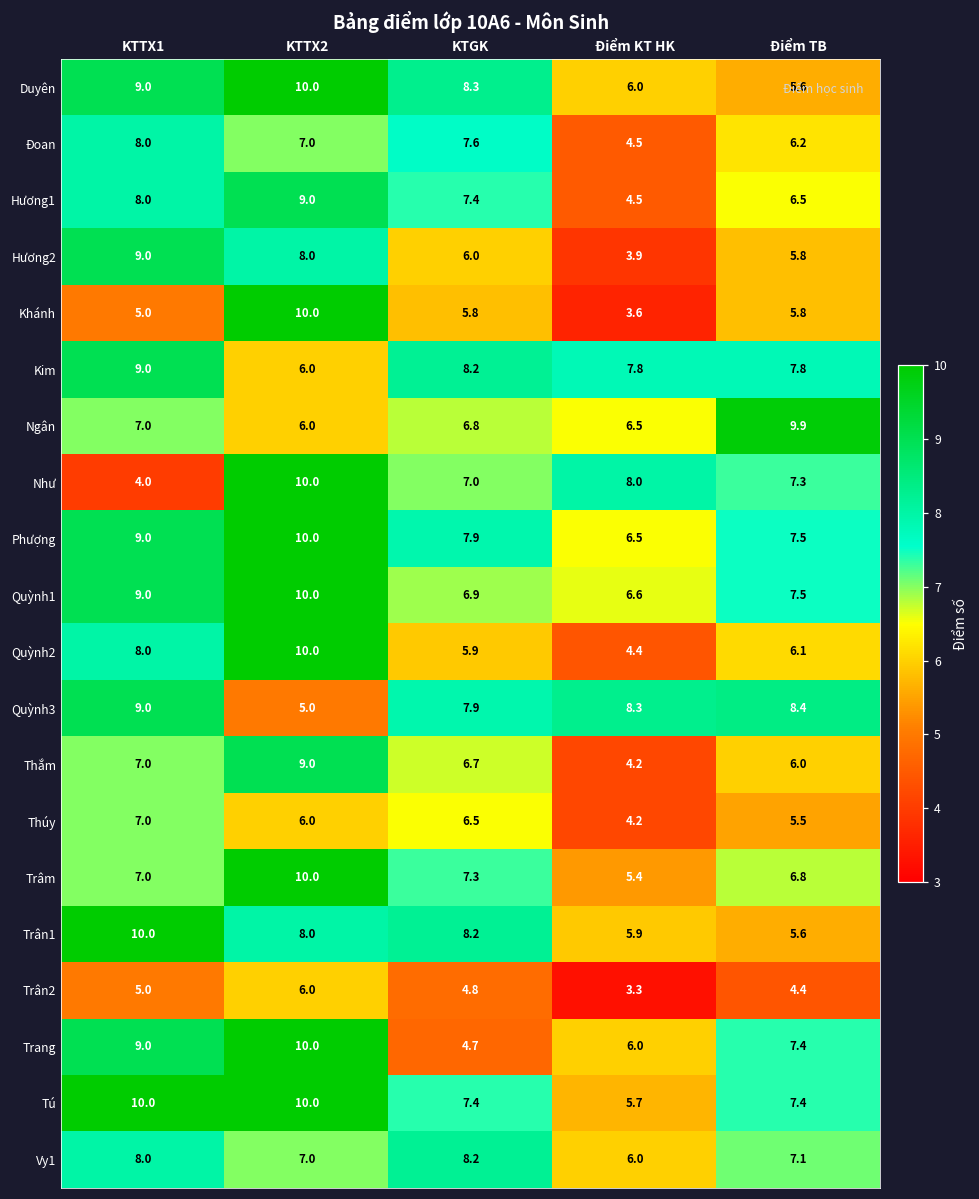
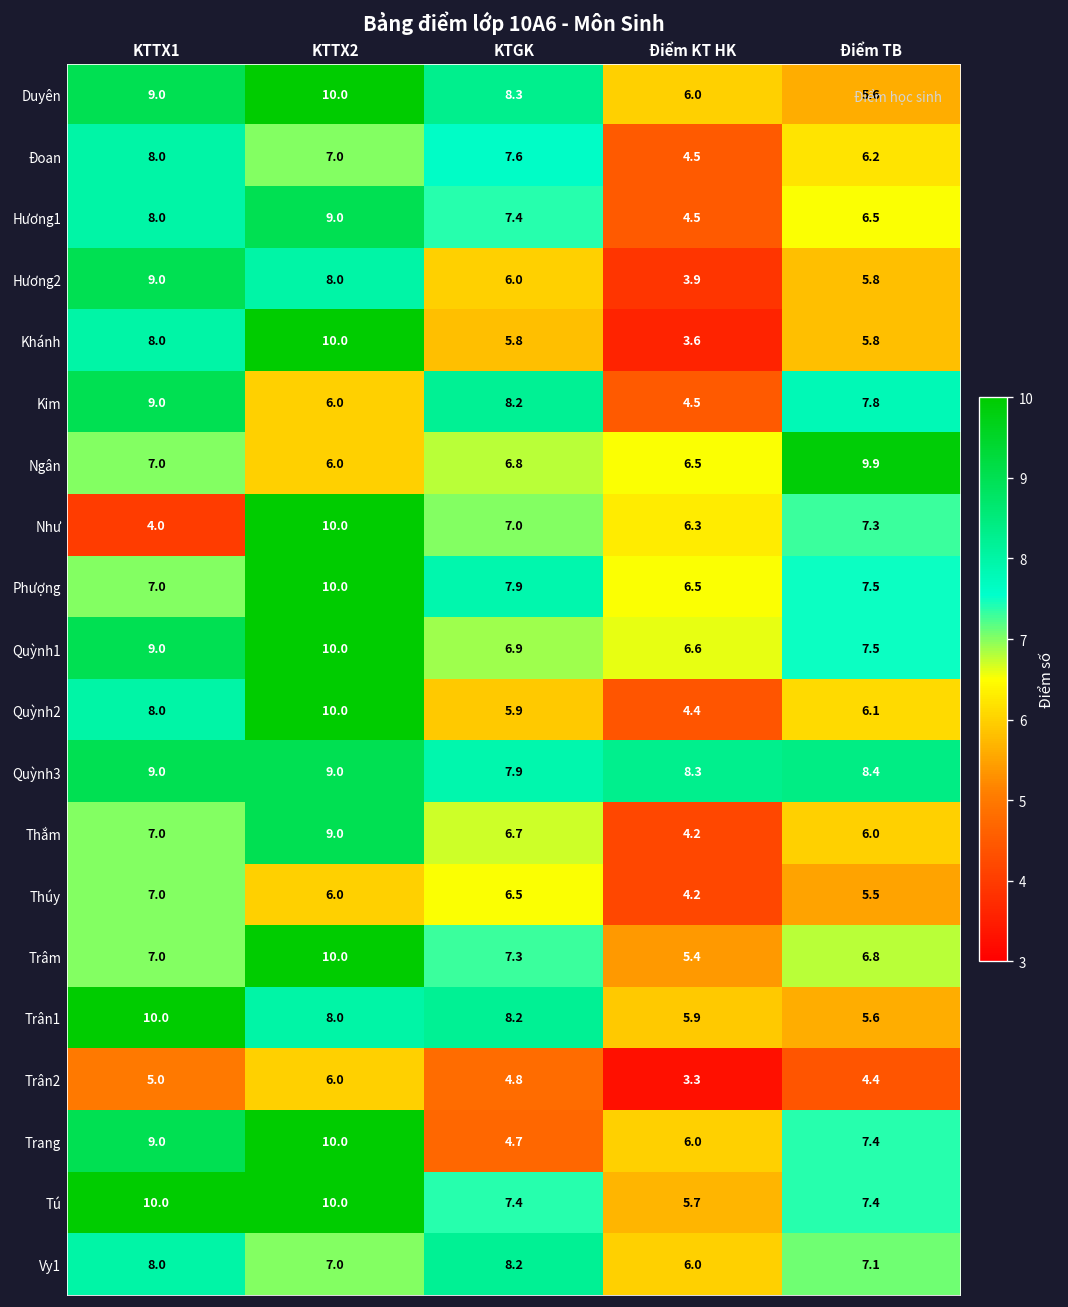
Khánh, KTTX1: 5.0 -> 8.0
Kim, Điểm KT HK: 7.8 -> 4.5
Như, Điểm KT HK: 8.0 -> 6.3
Phượng, KTTX1: 9.0 -> 7.0
Quỳnh3, KTTX2: 5.0 -> 9.0
